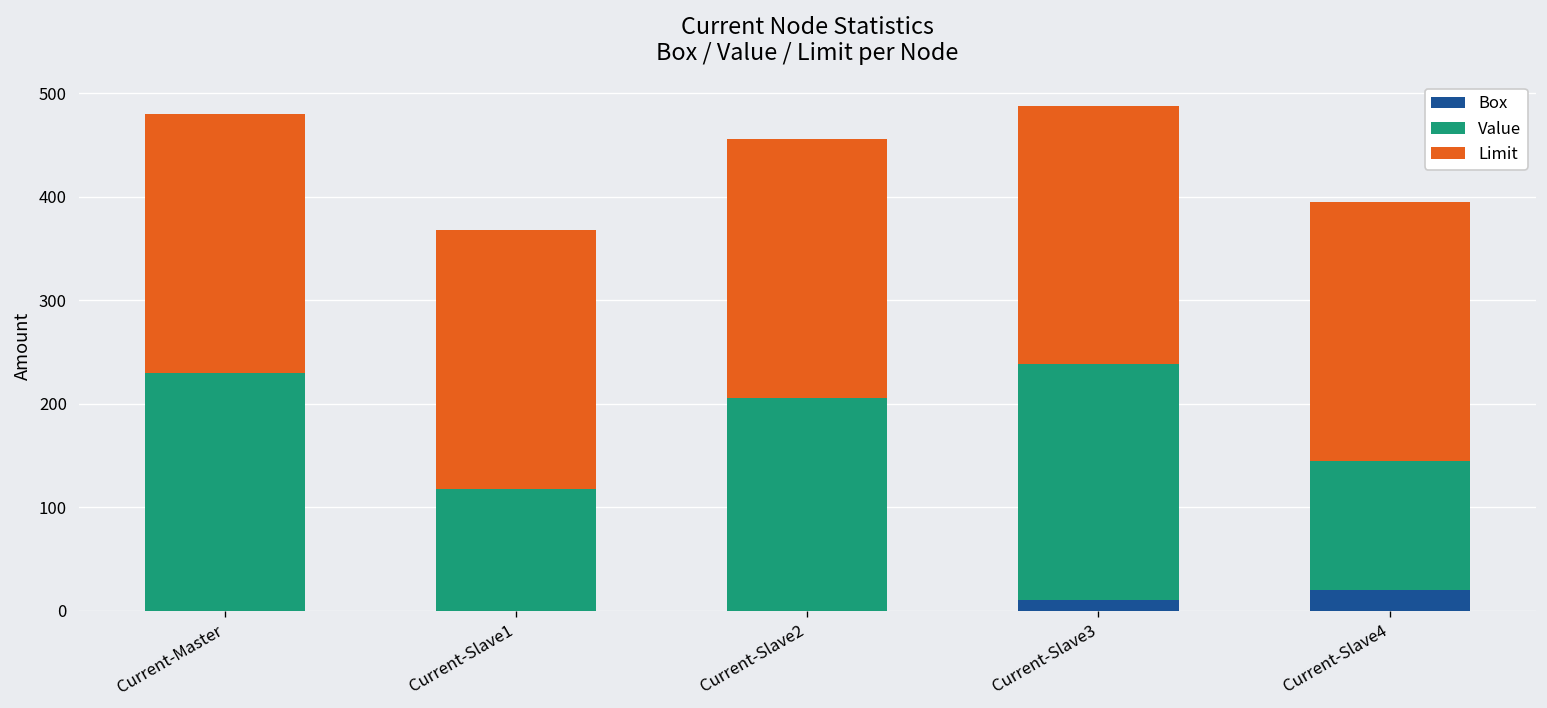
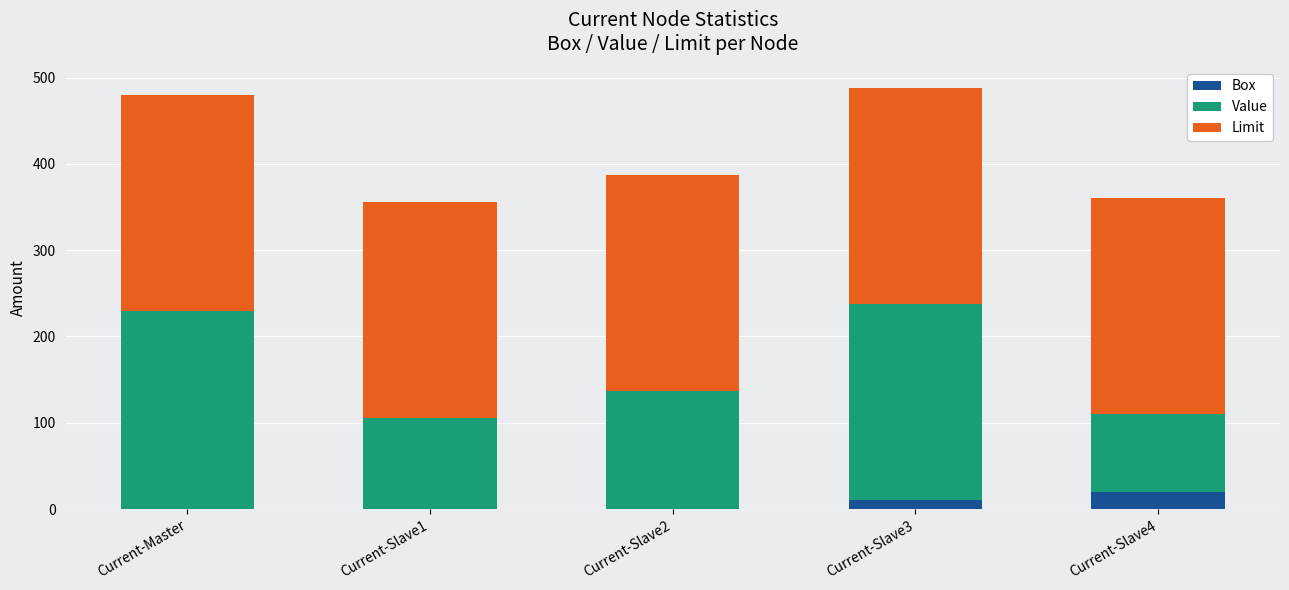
Value, Current-Slave1: 120 -> 110
Value, Current-Slave2: 210 -> 140
Value, Current-Slave4: 120 -> 90
